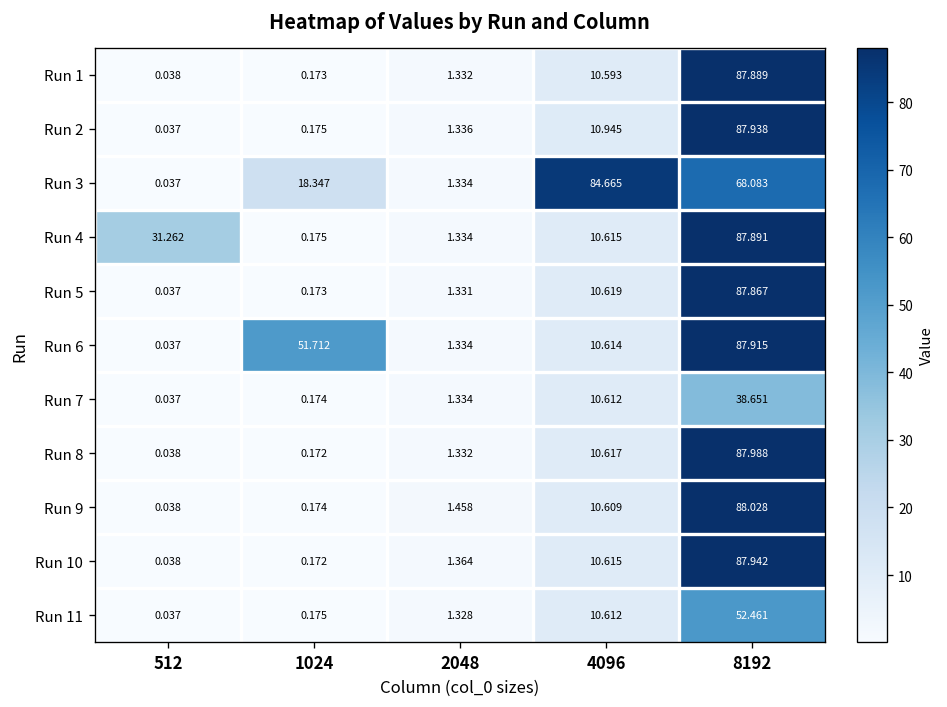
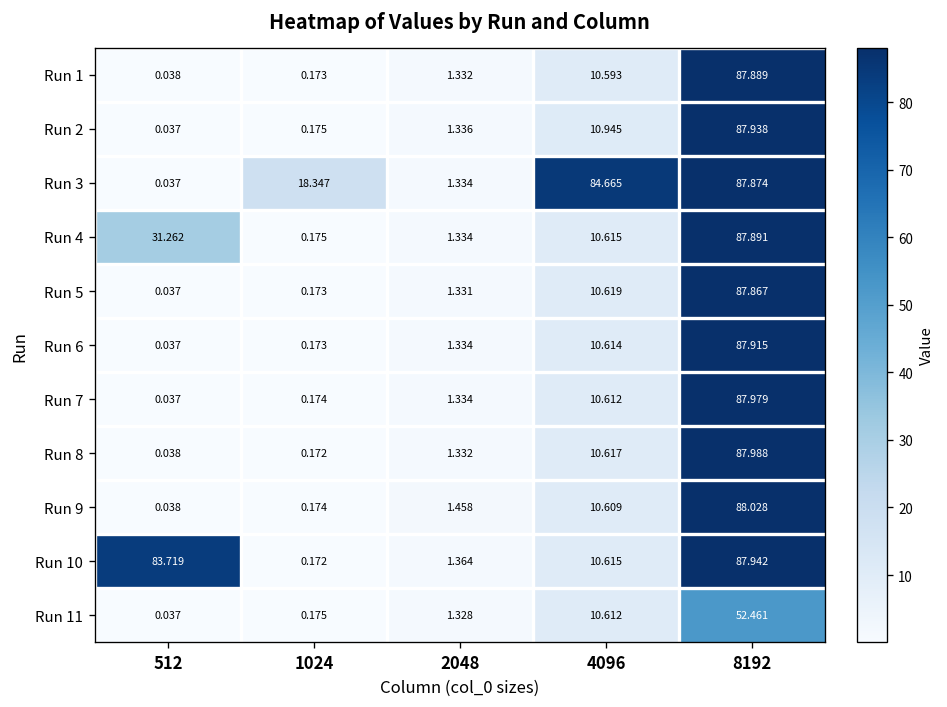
Run 3, 8192: 68.083 -> 87.874
Run 6, 1024: 51.712 -> 0.173
Run 7, 8192: 38.651 -> 87.979
Run 10, 512: 0.038 -> 83.719
